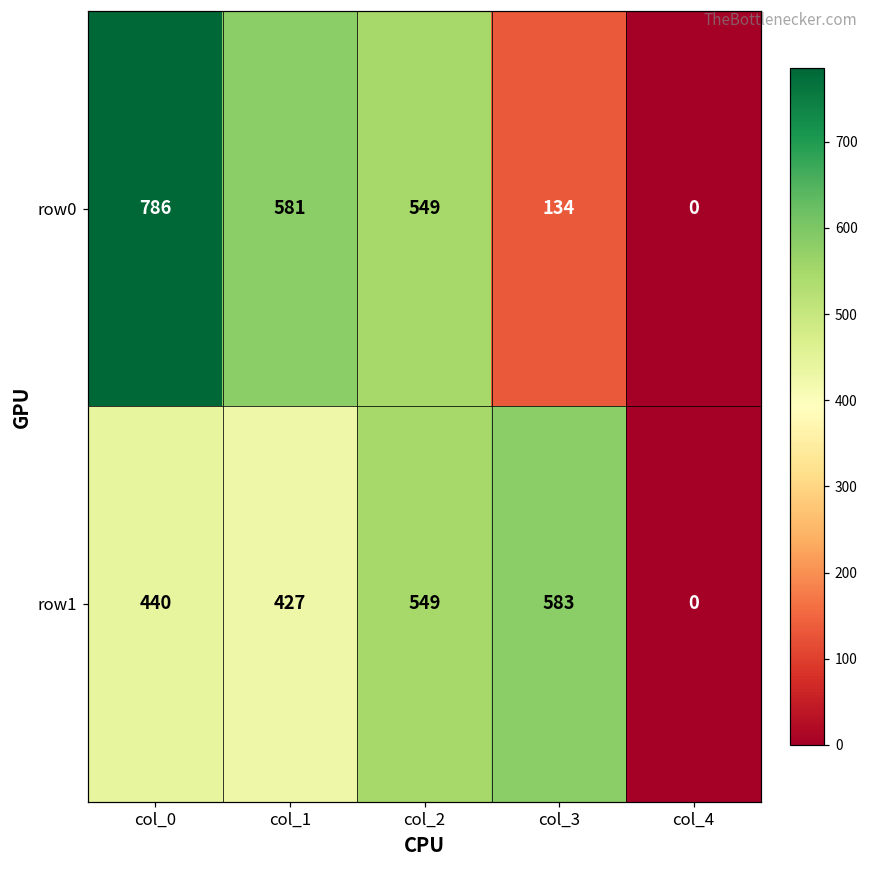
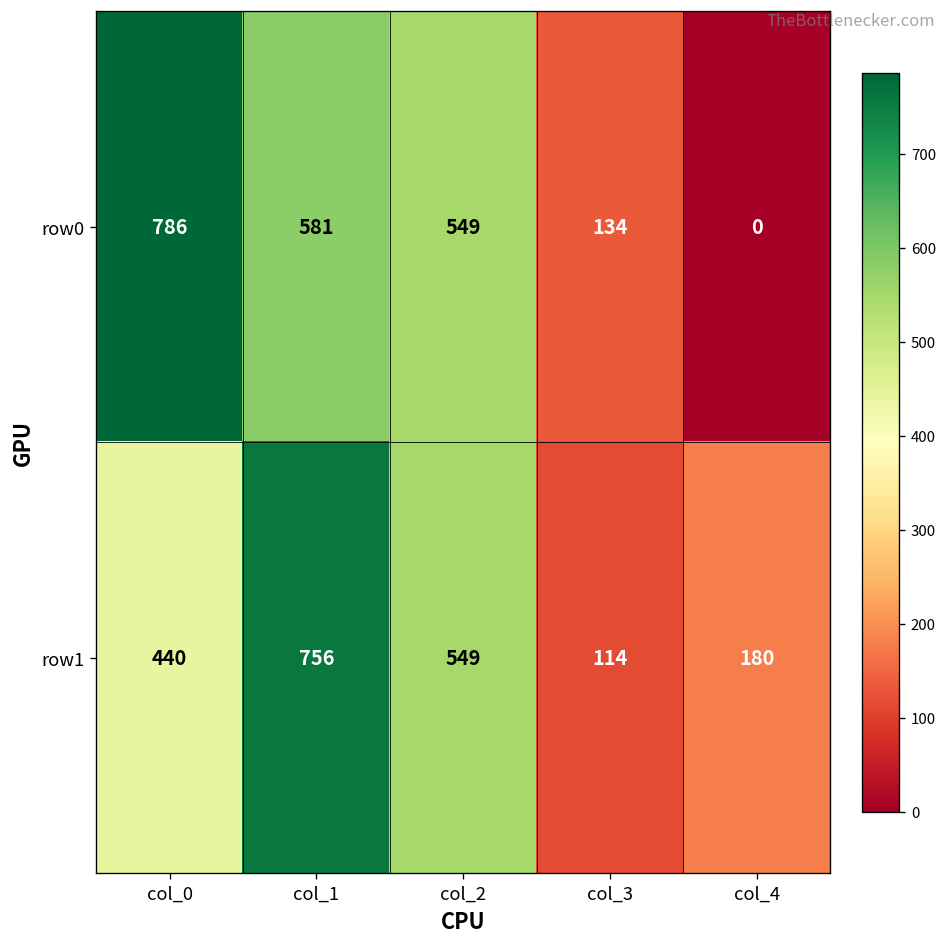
row1, col_1: 427 -> 756
row1, col_3: 583 -> 114
row1, col_4: 0 -> 180
